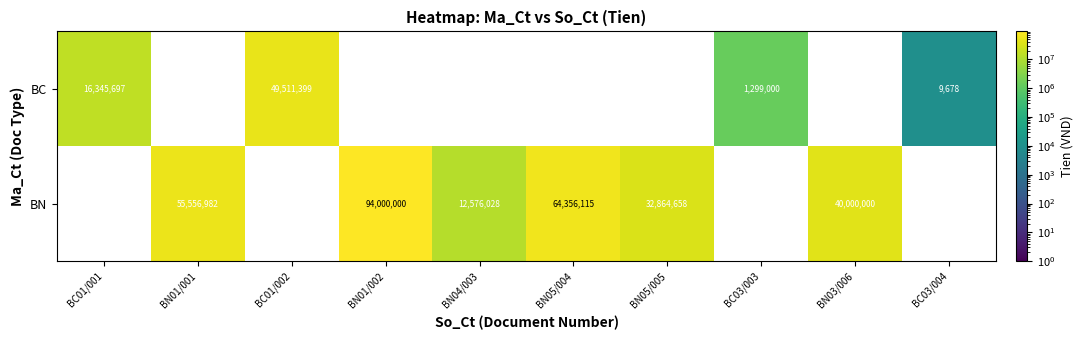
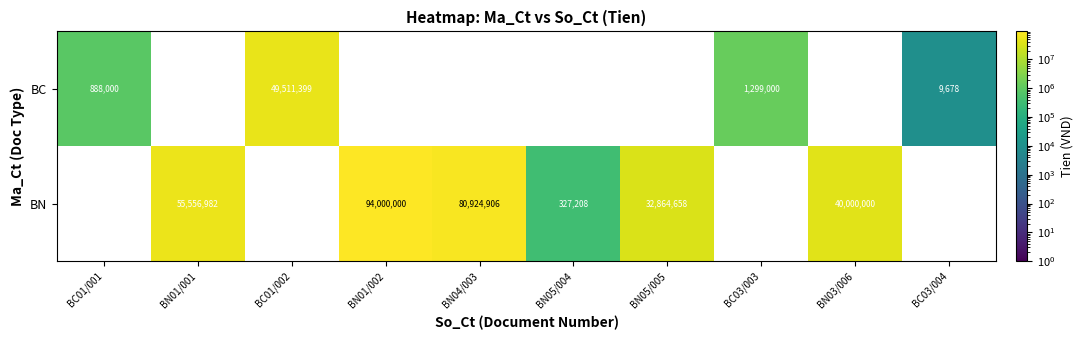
BC, BC01/001: 16,345,697 -> 888,000
BN, BN04/003: 12,576,028 -> 80,924,906
BN, BN05/004: 64,356,115 -> 327,208
